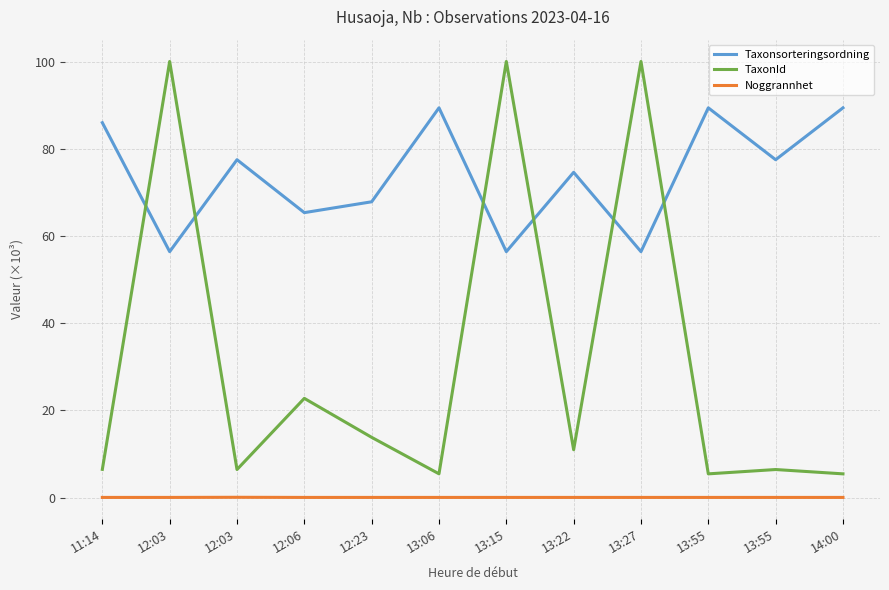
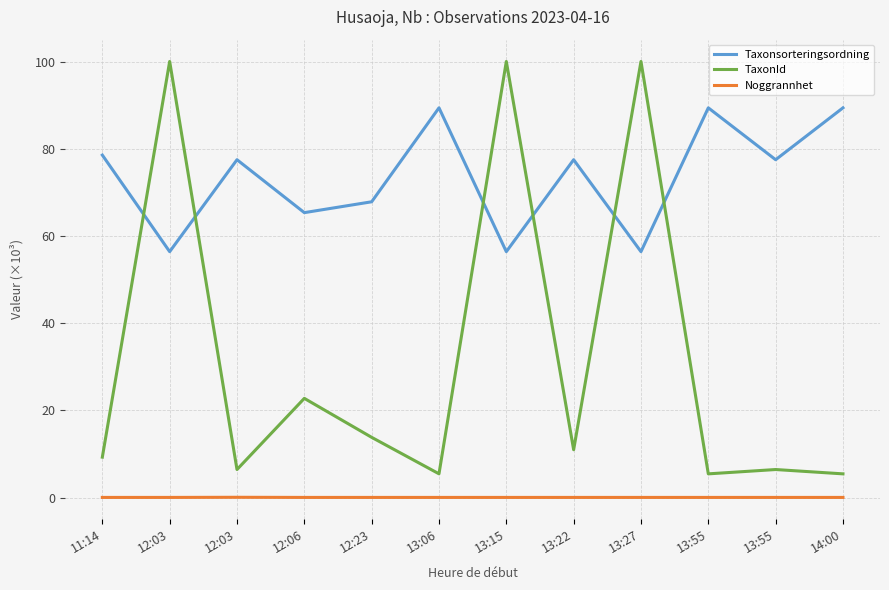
Taxonsorteringsordning, 11:14: 86 -> 79
TaxonId, 11:14: 6 -> 9
Taxonsorteringsordning, 13:22: 75 -> 78
